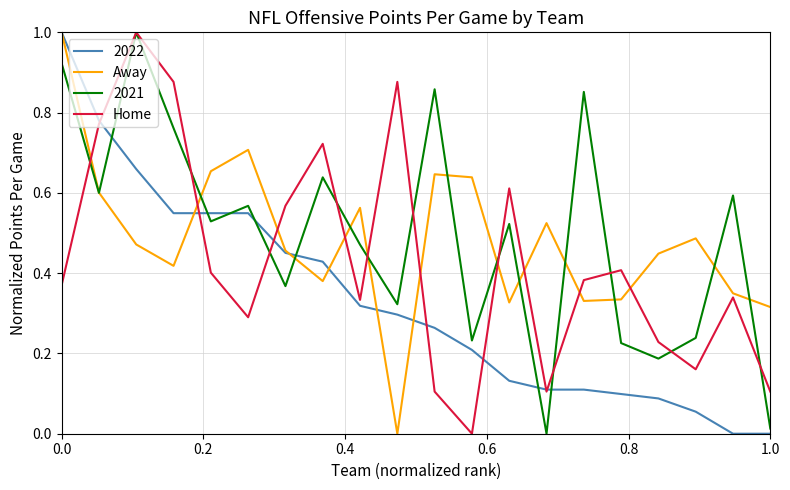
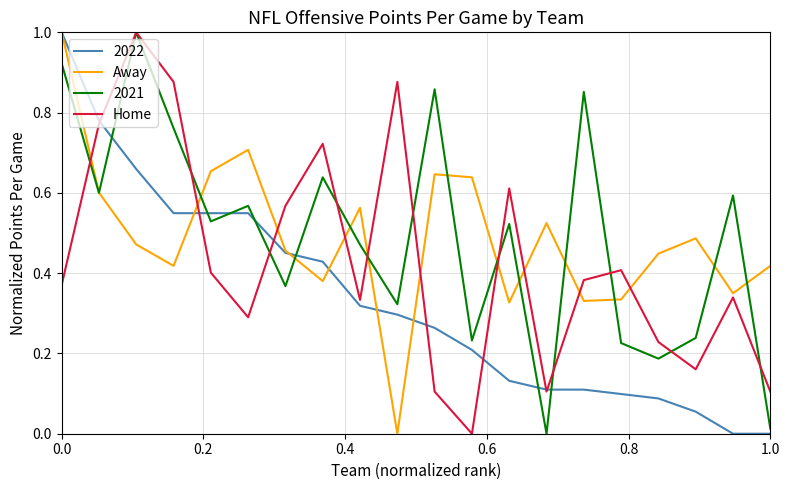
Away, 1.0: 0.32 -> 0.42
